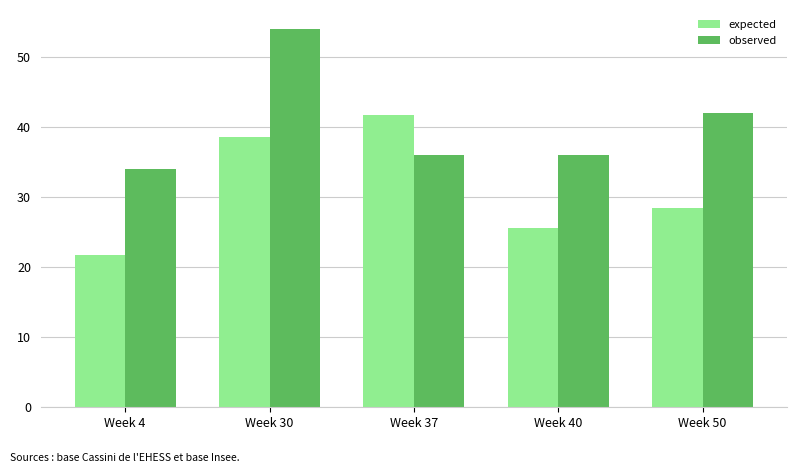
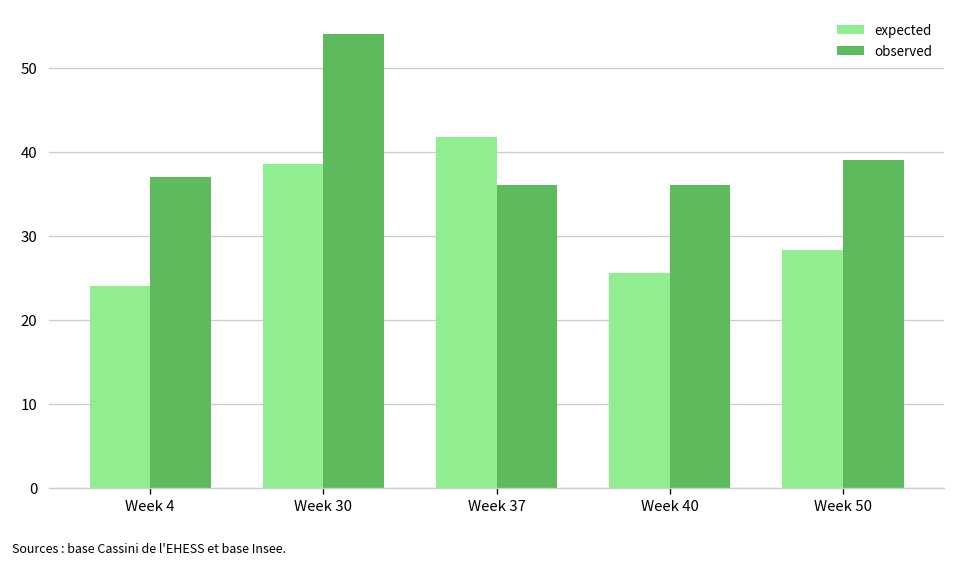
expected, Week 4: 22 -> 24
observed, Week 4: 34 -> 37
observed, Week 50: 42 -> 39
